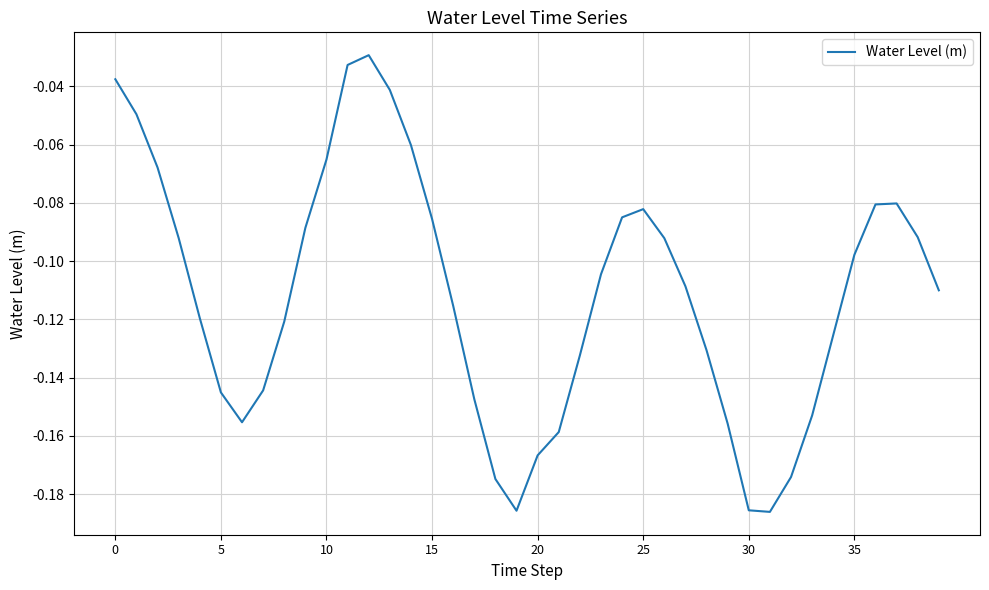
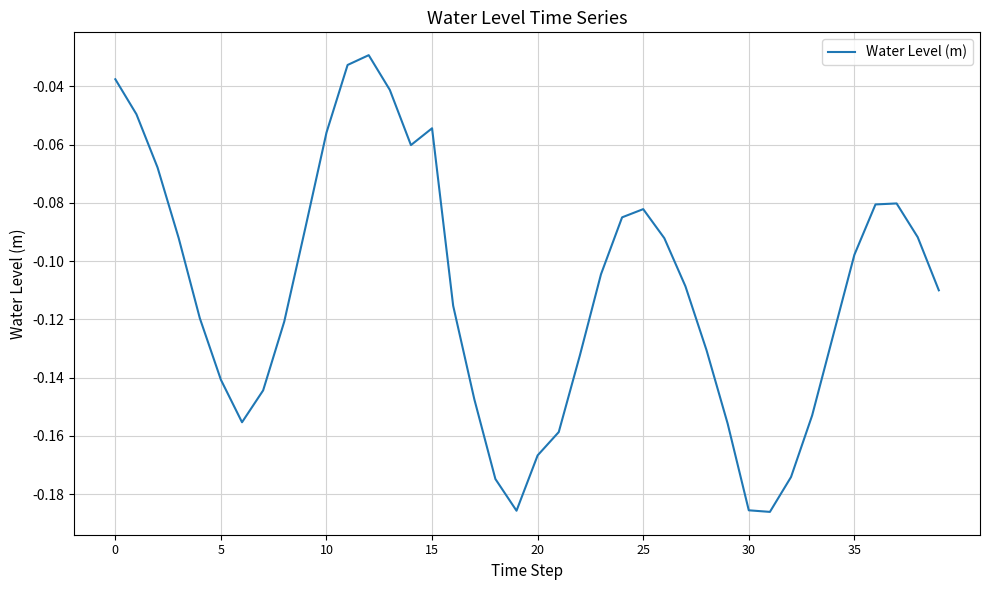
5: -0.145 -> -0.141
10: -0.065 -> -0.056
15: -0.086 -> -0.054
